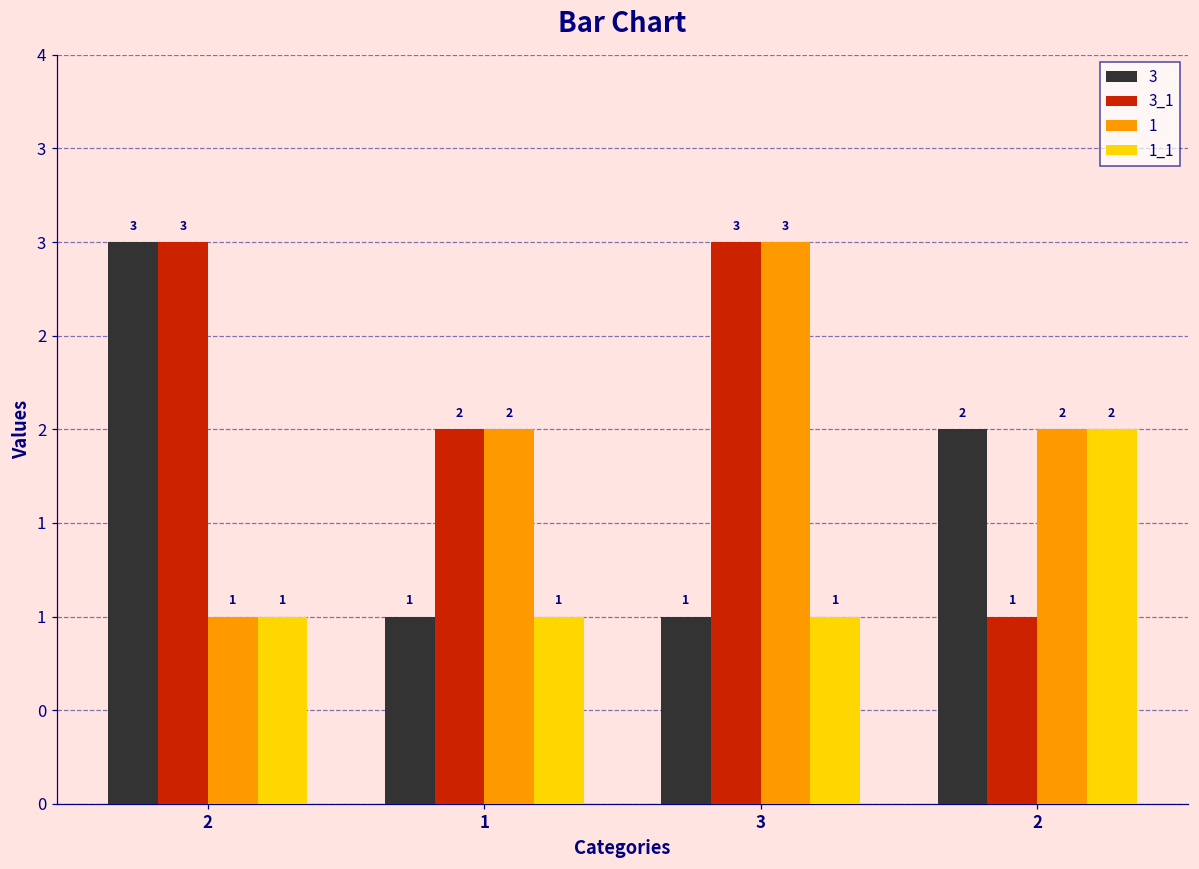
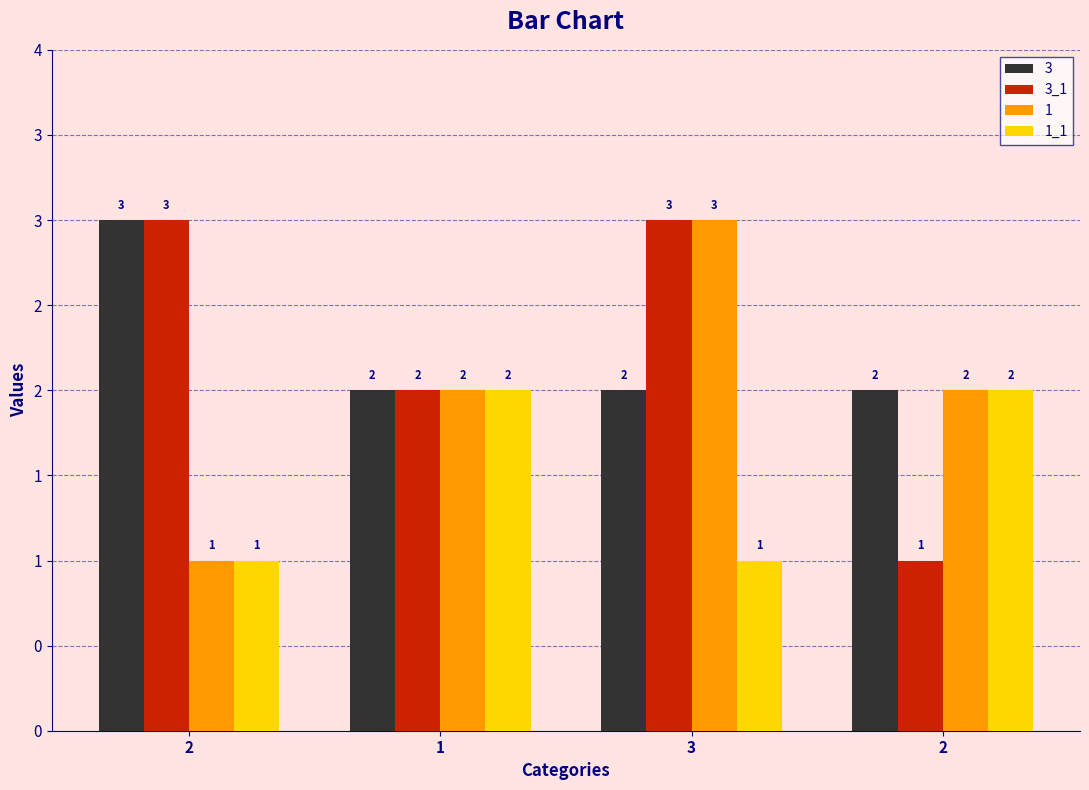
3, 1: 1 -> 2
1_1, 1: 1 -> 2
3, 3: 1 -> 2
